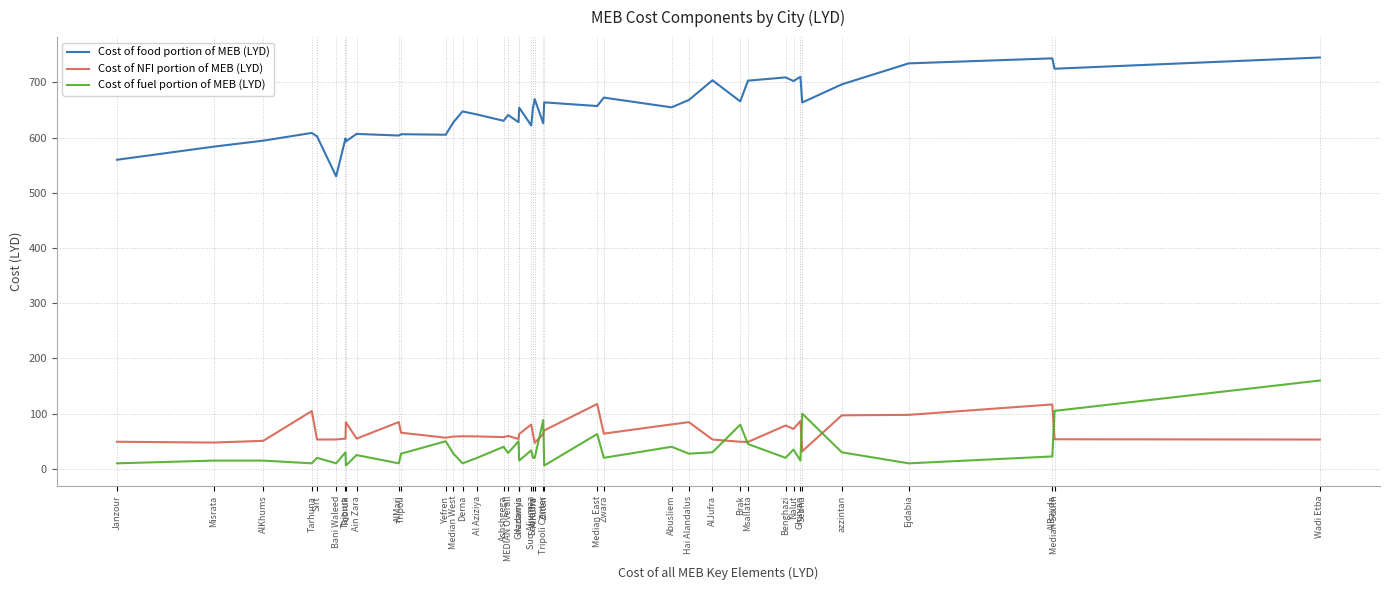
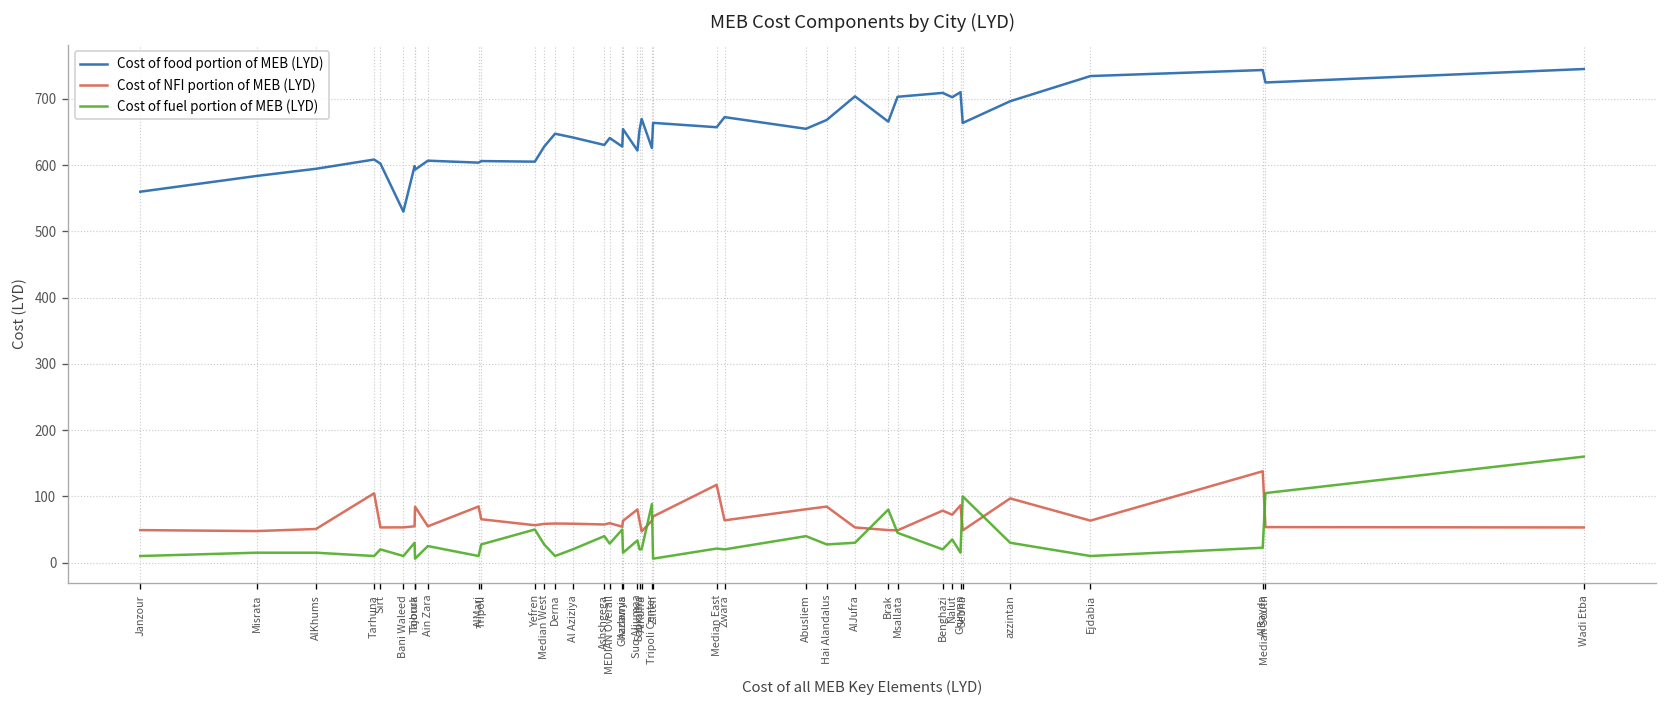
Cost of fuel portion of MEB (LYD), Median East: 60 -> 20
Cost of NFI portion of MEB (LYD), Sebha: 30 -> 50
Cost of NFI portion of MEB (LYD), Ejdabia: 100 -> 60
Cost of NFI portion of MEB (LYD), AlBayda: 120 -> 140
